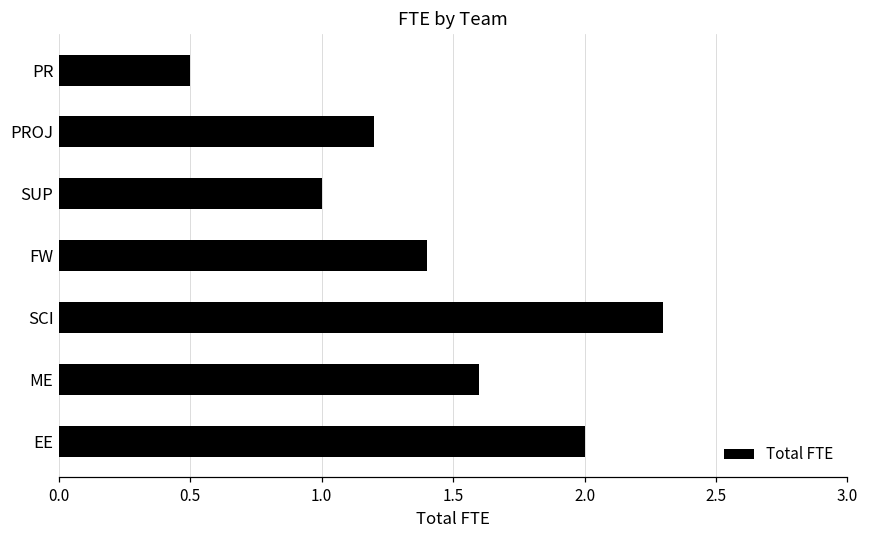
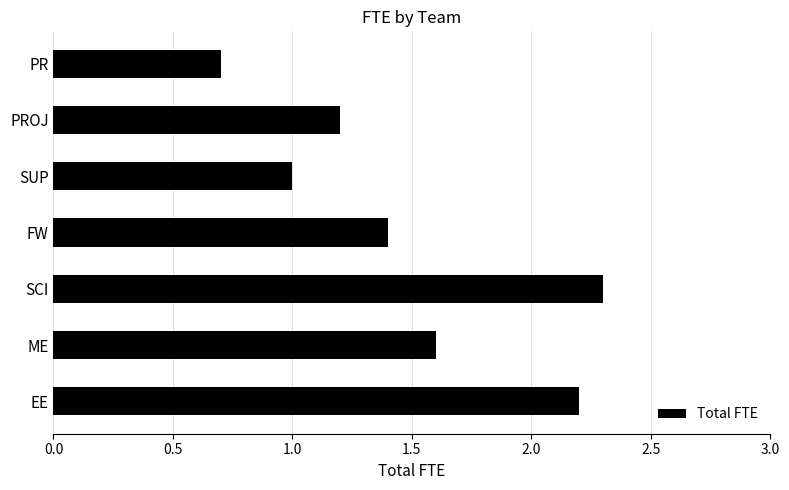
PR: 0.5 -> 0.7
EE: 2.0 -> 2.2
